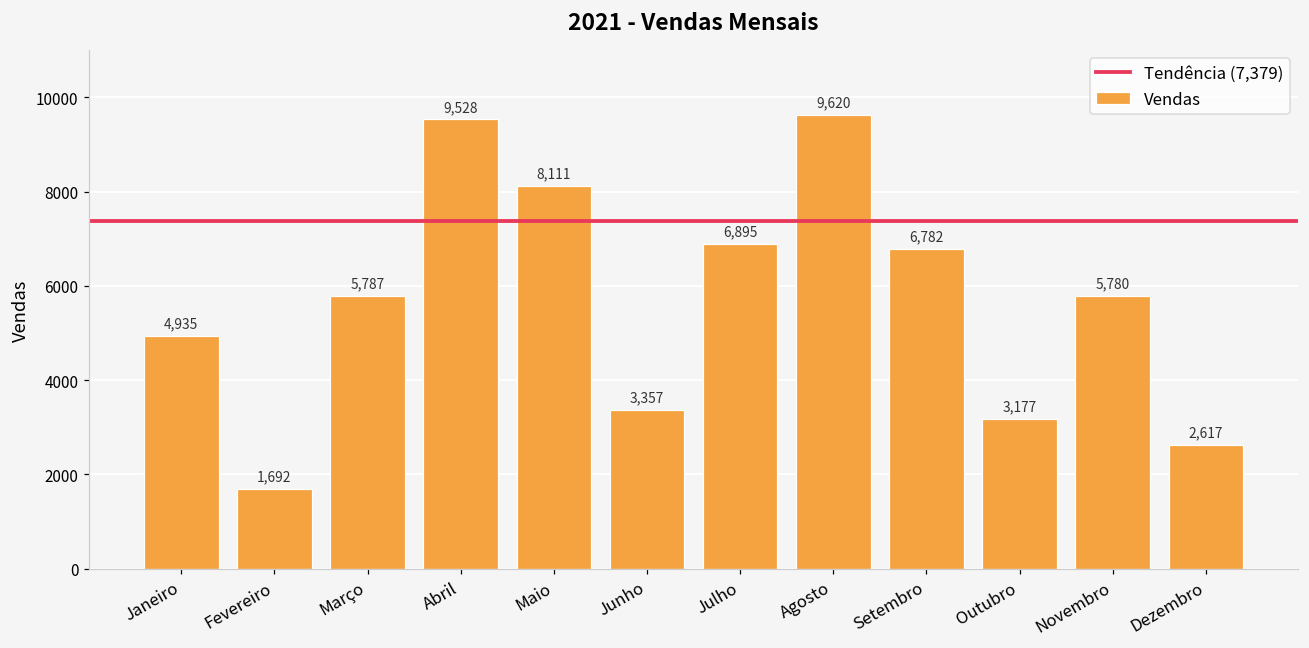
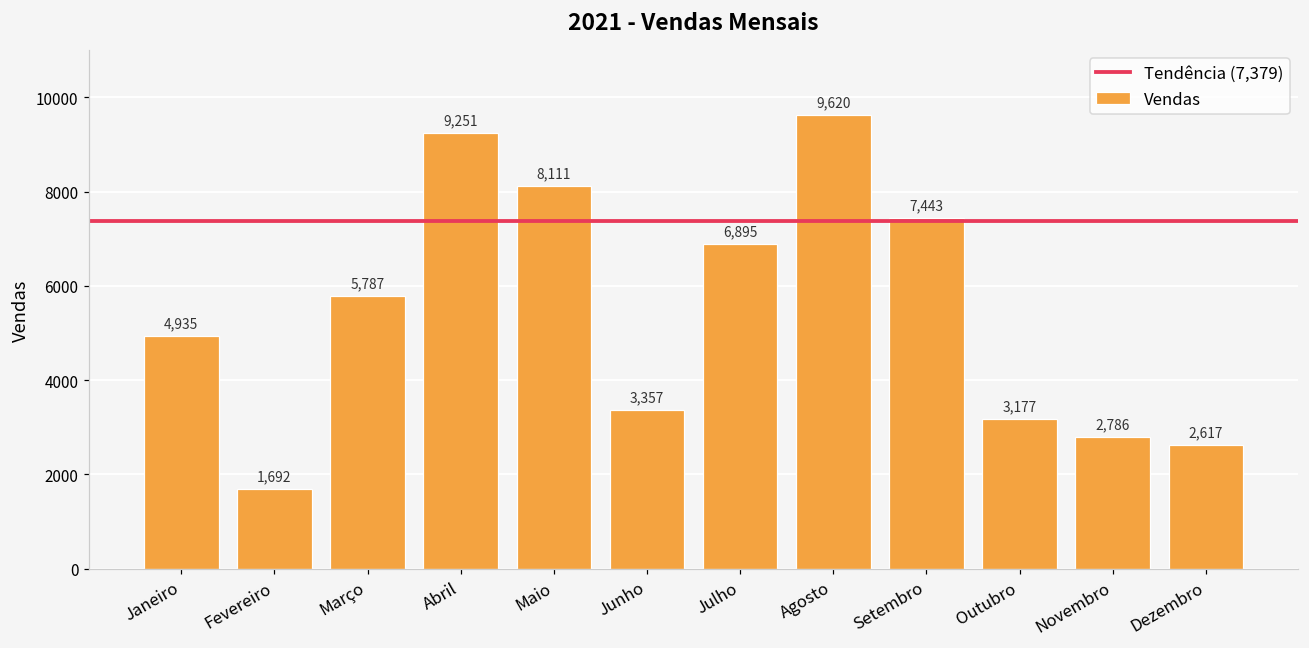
Abril: 9,528 -> 9,251
Setembro: 6,782 -> 7,443
Novembro: 5,780 -> 2,786
